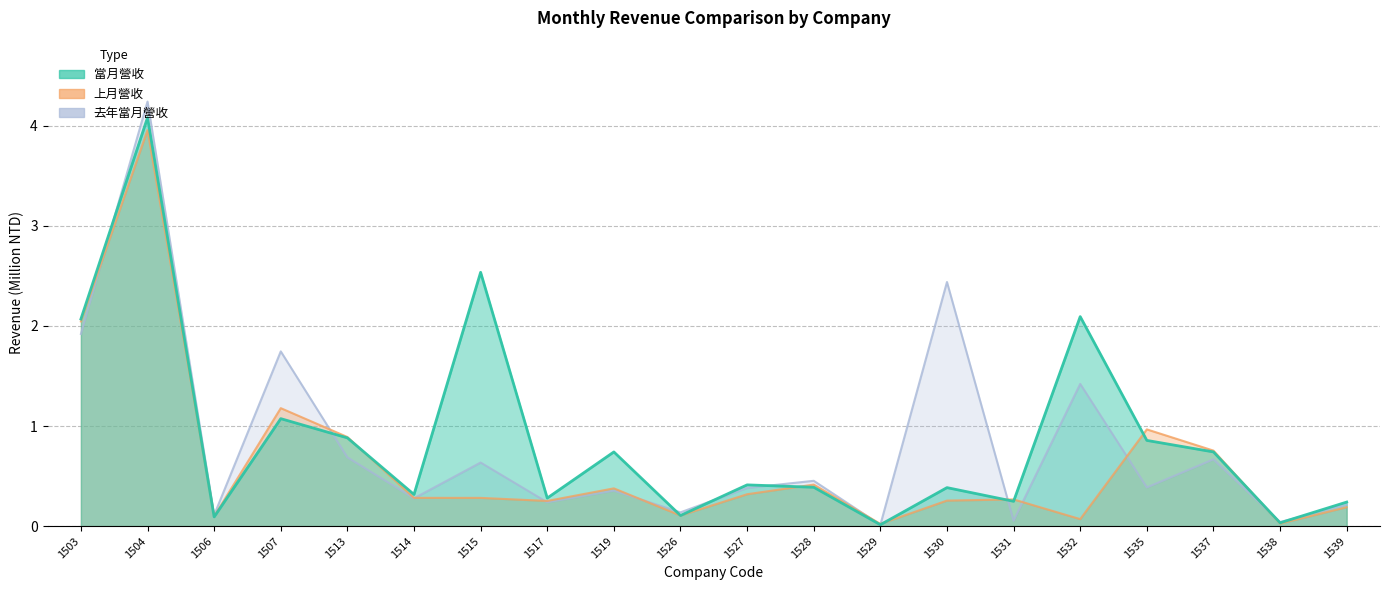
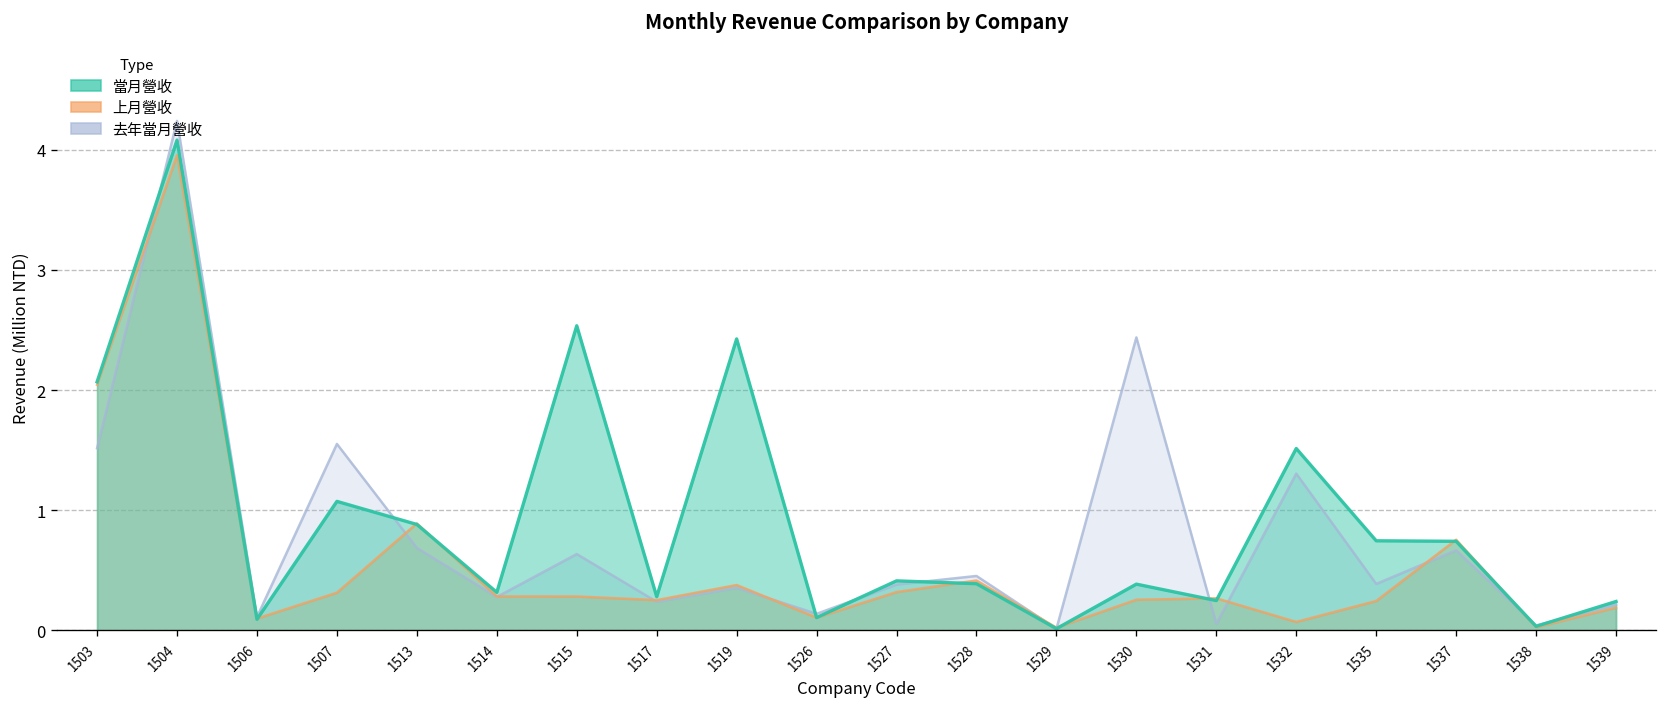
去年當月營收, 1503: 1.92 -> 1.52
去年當月營收, 1507: 1.75 -> 1.55
上月營收, 1507: 1.18 -> 0.31
當月營收, 1519: 0.74 -> 2.43
去年當月營收, 1532: 1.42 -> 1.31
當月營收, 1532: 2.09 -> 1.51
上月營收, 1535: 0.97 -> 0.24
當月營收, 1535: 0.86 -> 0.75
